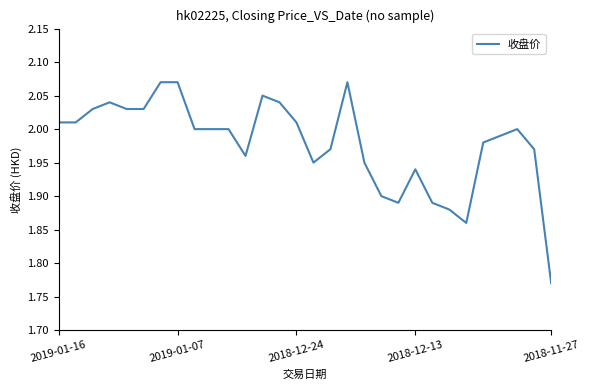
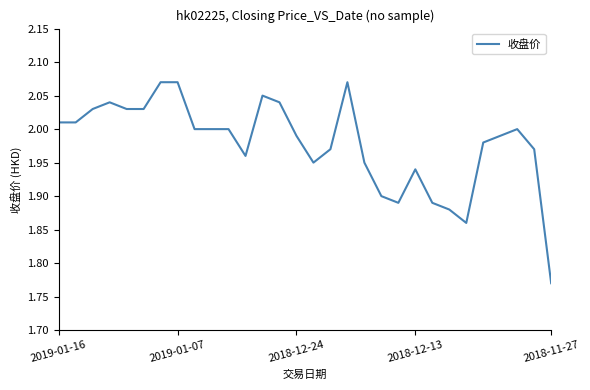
2018-12-24: 2.01 -> 1.99
